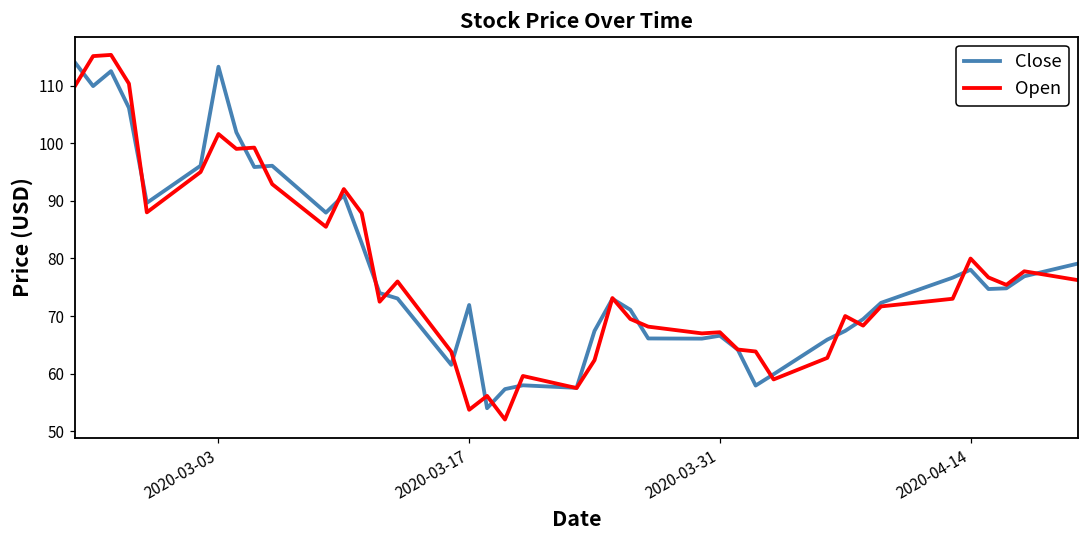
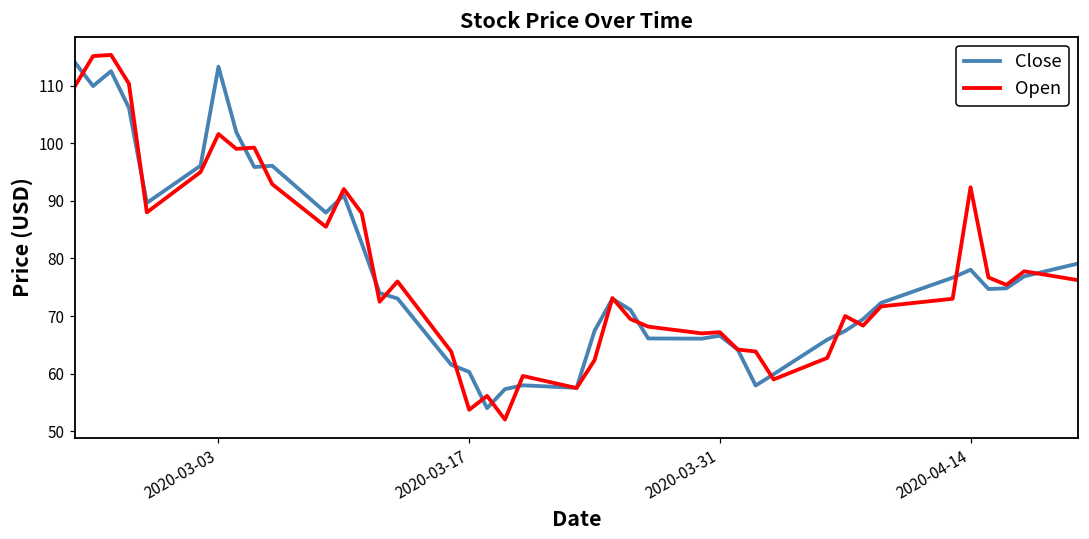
Close, 2020-03-17: 72 -> 60
Open, 2020-04-14: 80 -> 92
